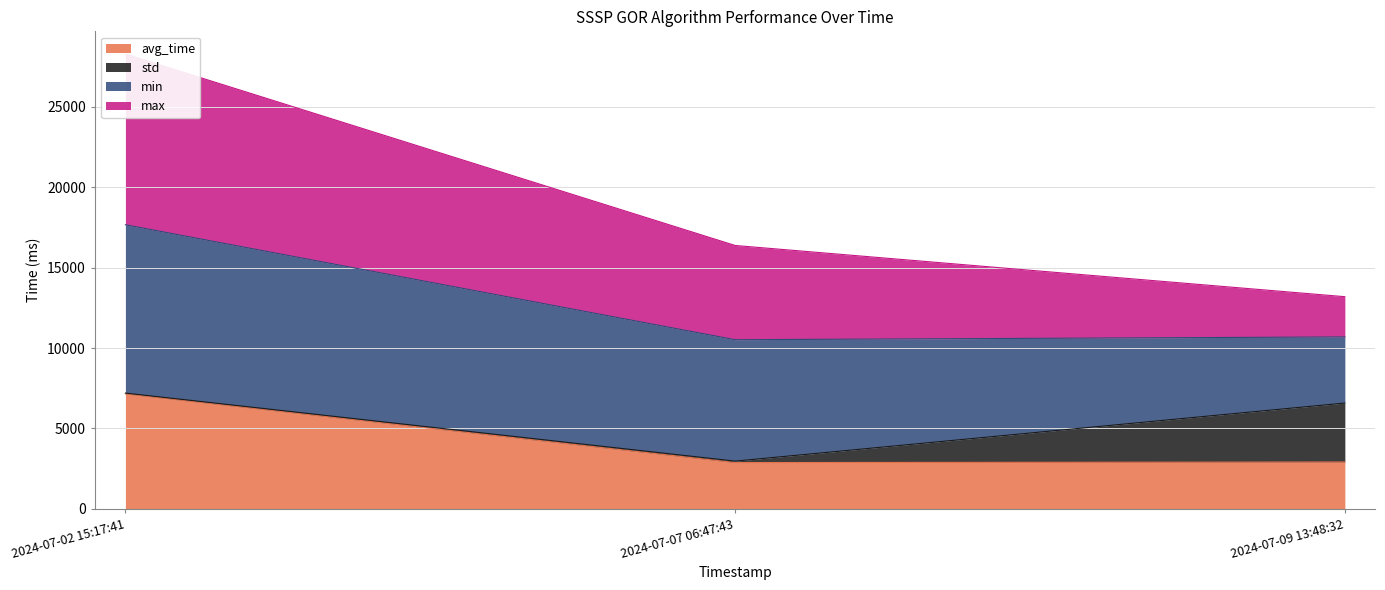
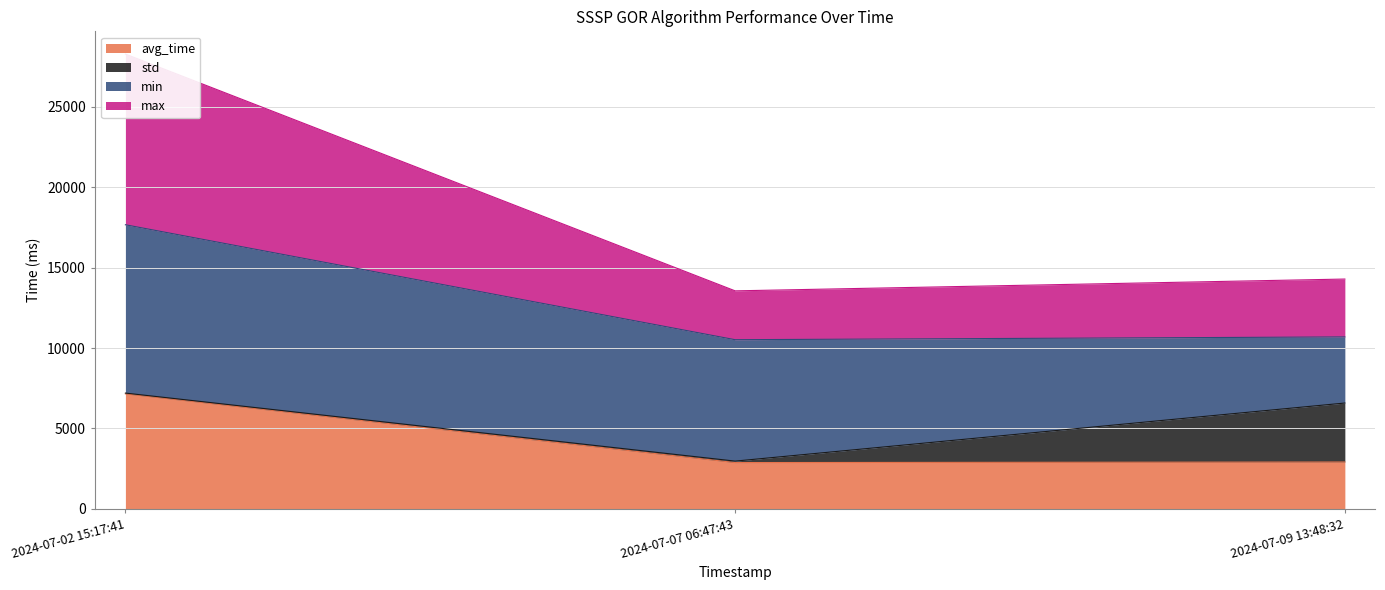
max, 2024-07-07 06:47:43: 5900 -> 3000
max, 2024-07-09 13:48:32: 2500 -> 3600
